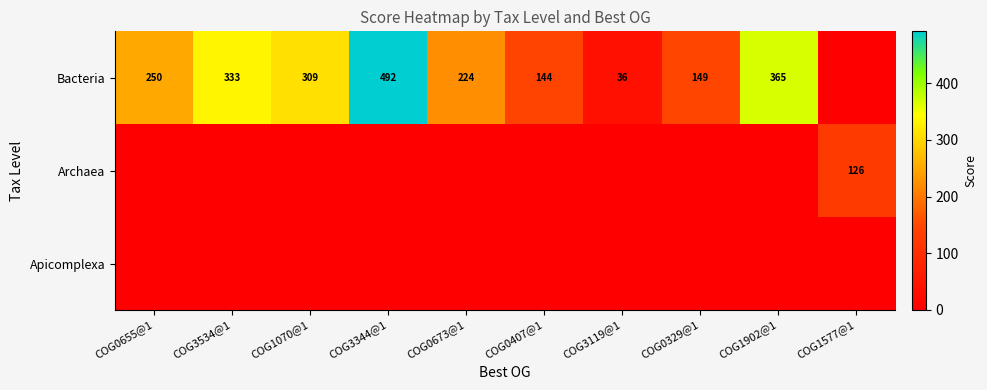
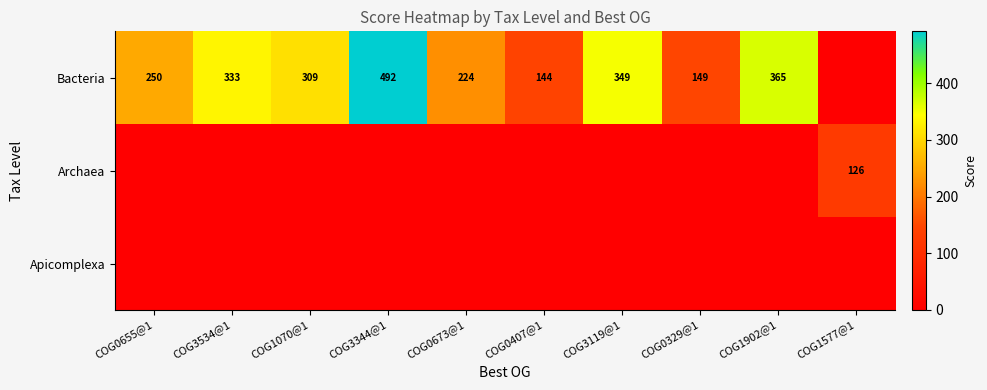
Bacteria, COG3119@1: 36 -> 349
